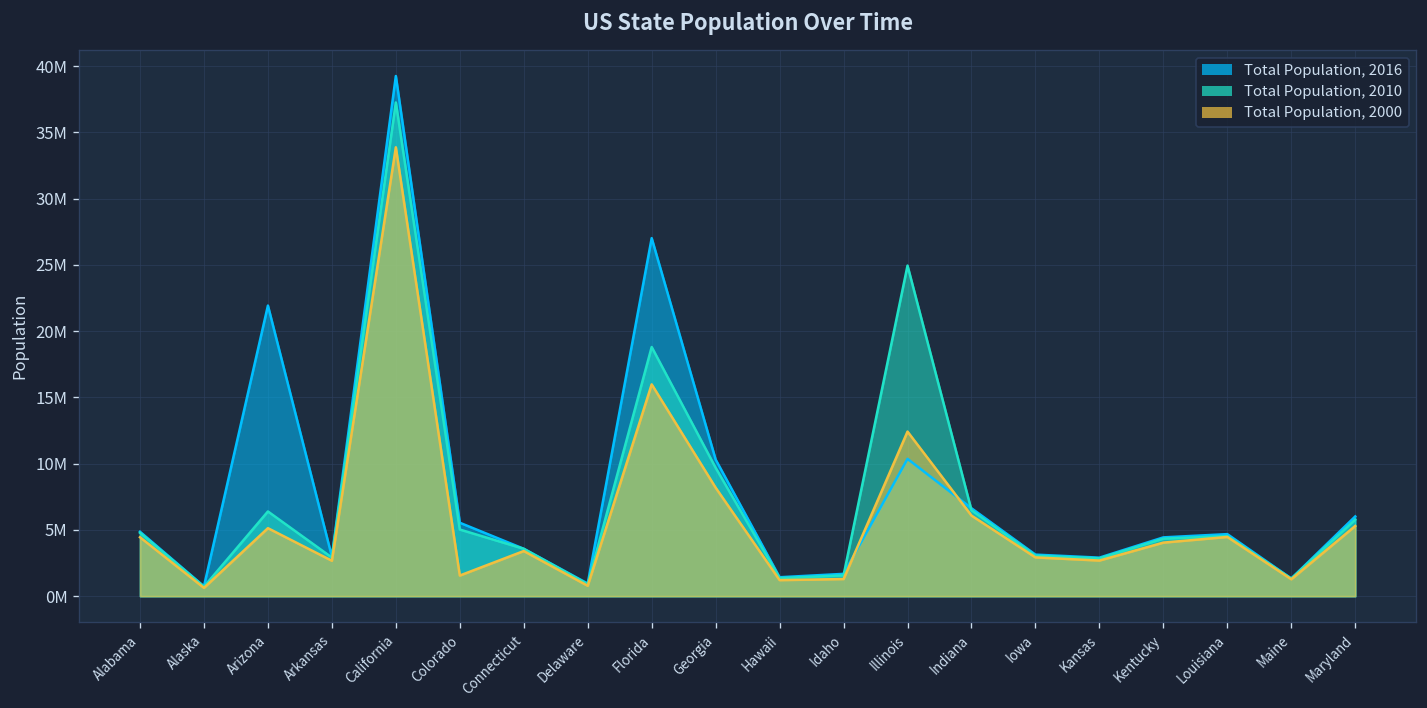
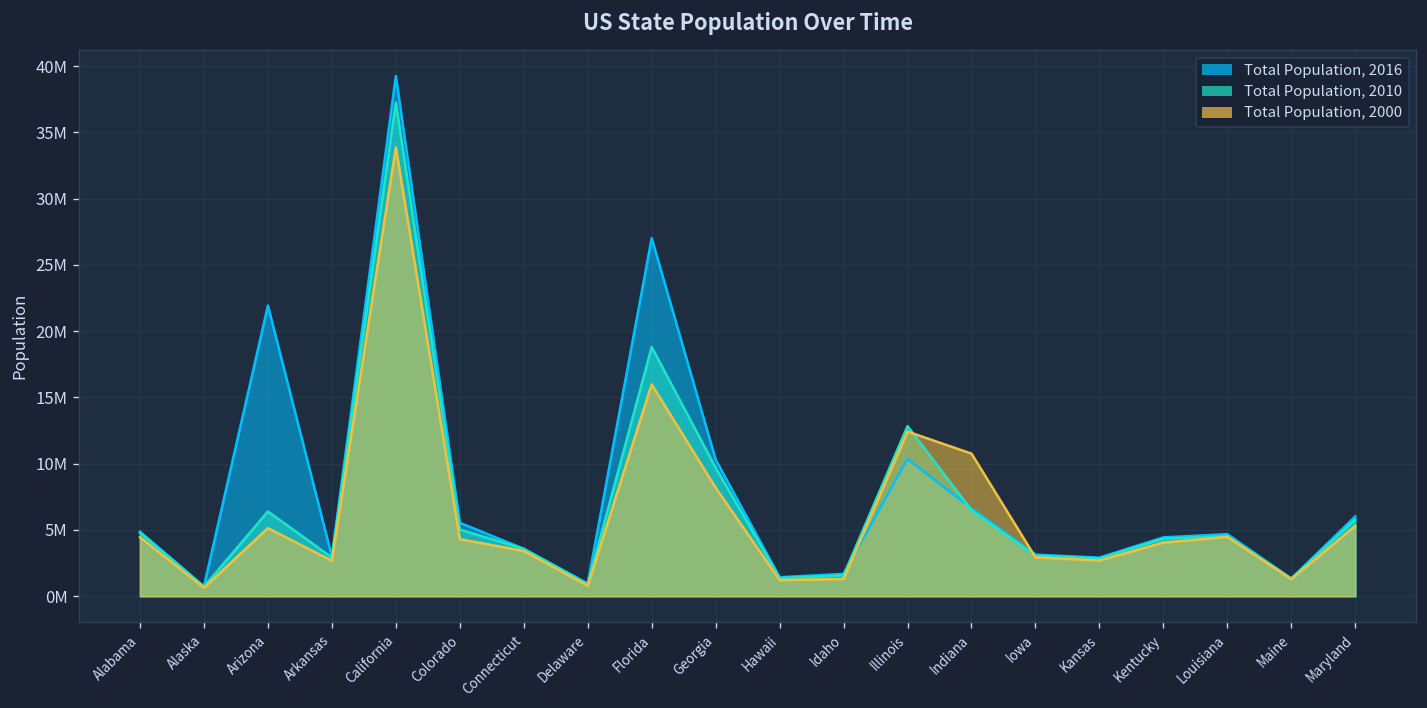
Total Population, 2000, Colorado: 1600000 -> 4300000
Total Population, 2010, Illinois: 24900000 -> 12800000
Total Population, 2000, Indiana: 6100000 -> 10800000
